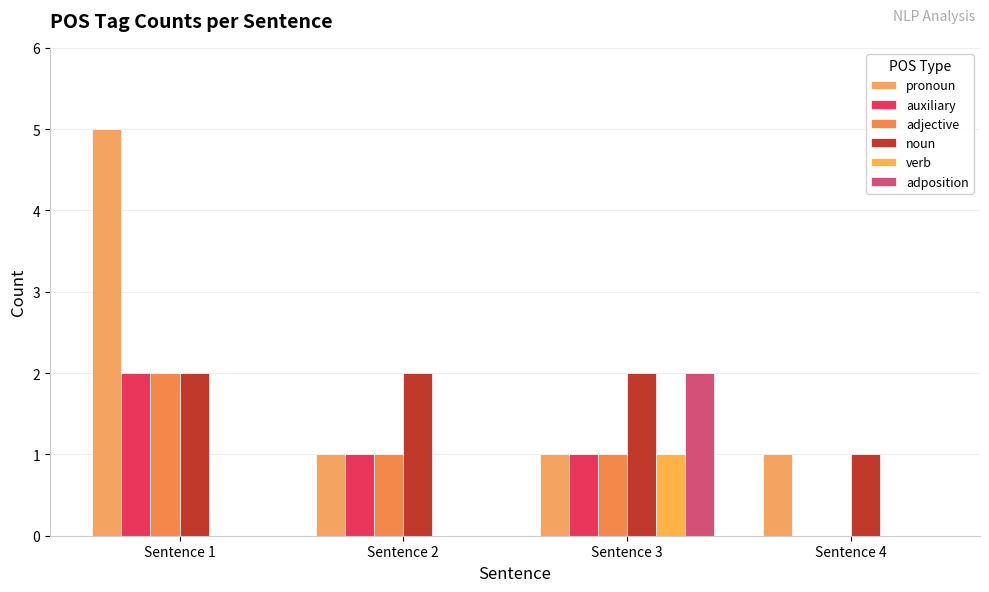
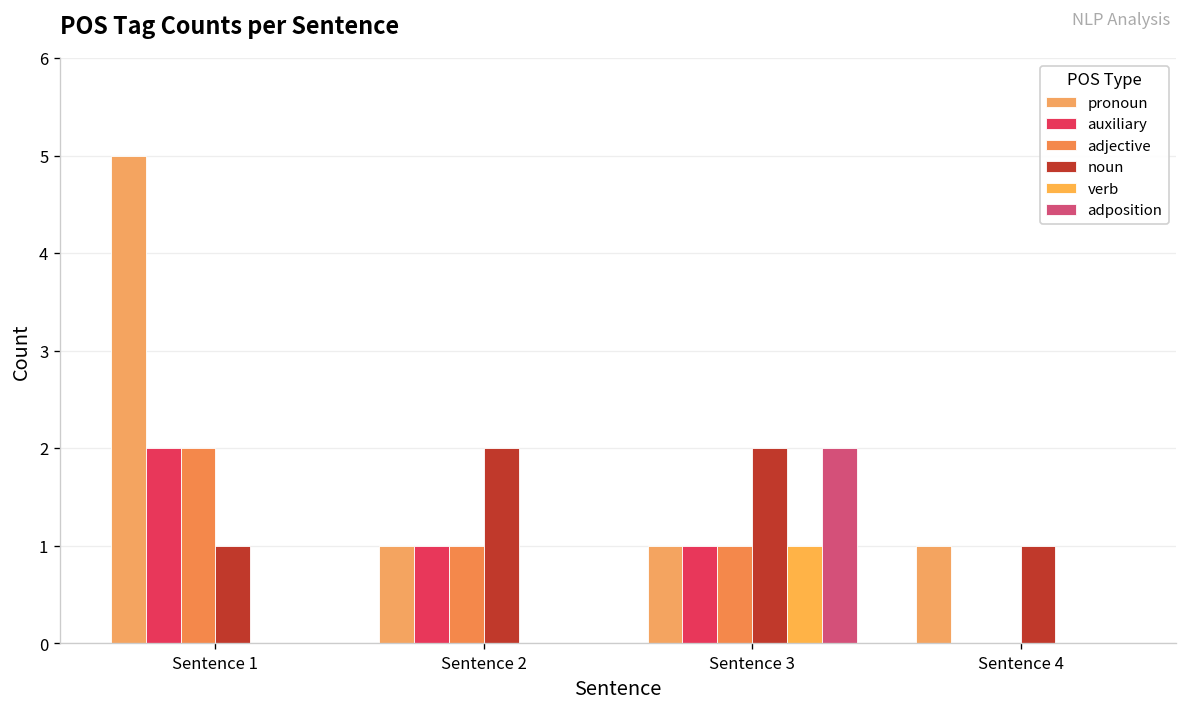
noun, Sentence 1: 2 -> 1
